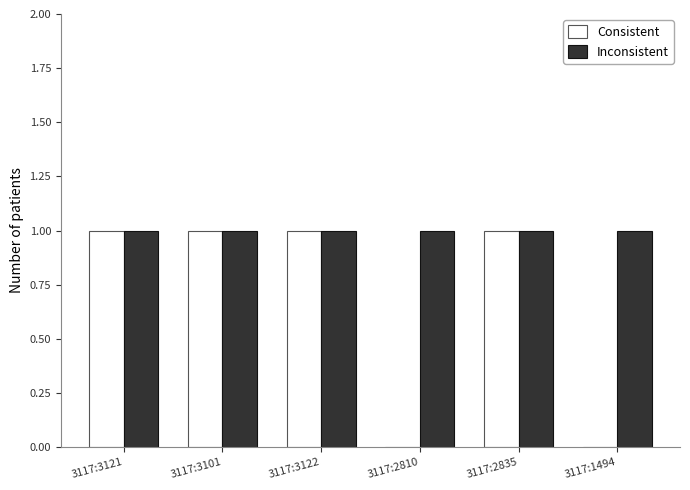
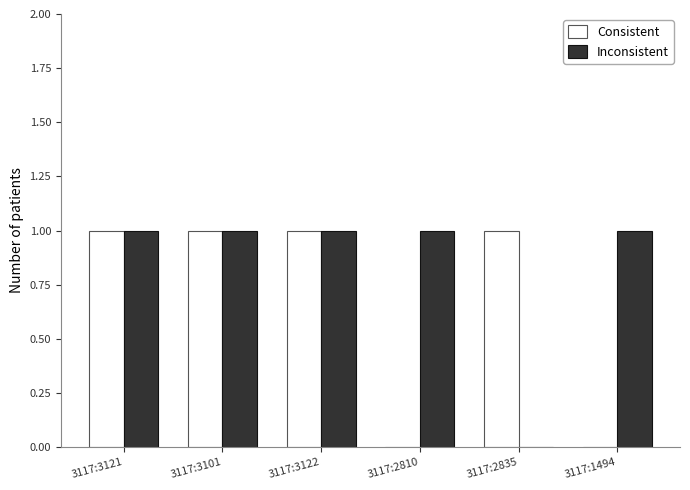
Inconsistent, 3117:2835: 1 -> 0
